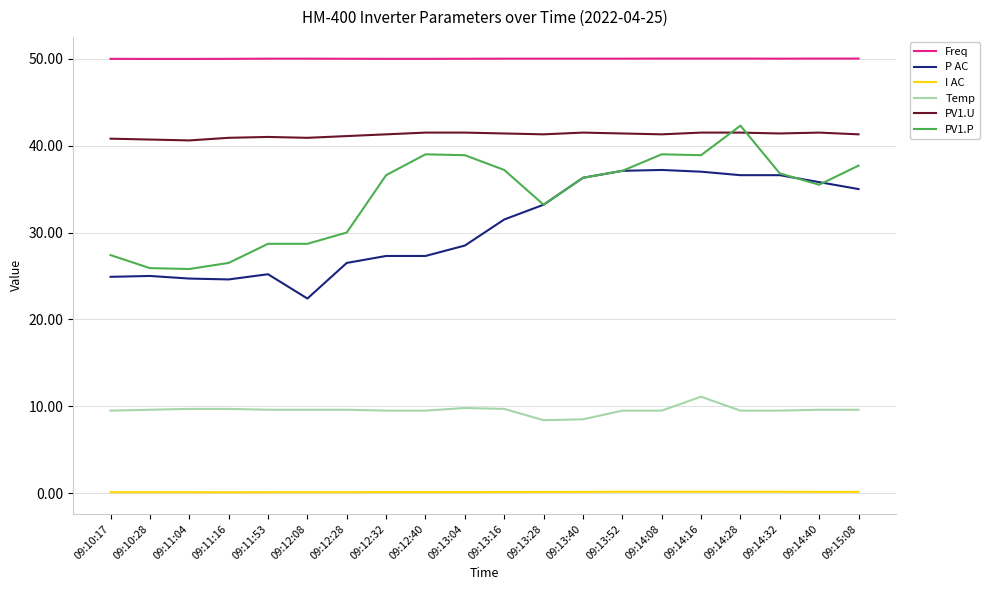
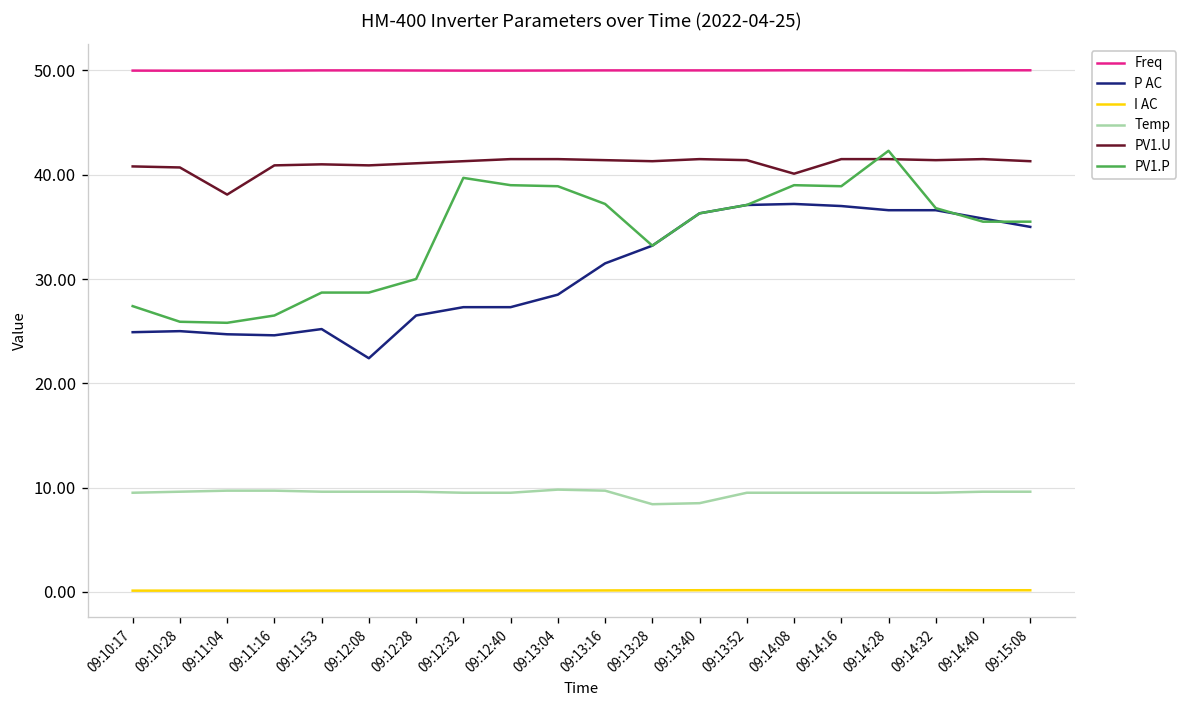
PV1.U, 09:11:04: 41 -> 38
PV1.P, 09:12:32: 37 -> 40
PV1.U, 09:14:08: 41 -> 40
Temp, 09:14:16: 11 -> 10
PV1.P, 09:15:08: 38 -> 36
